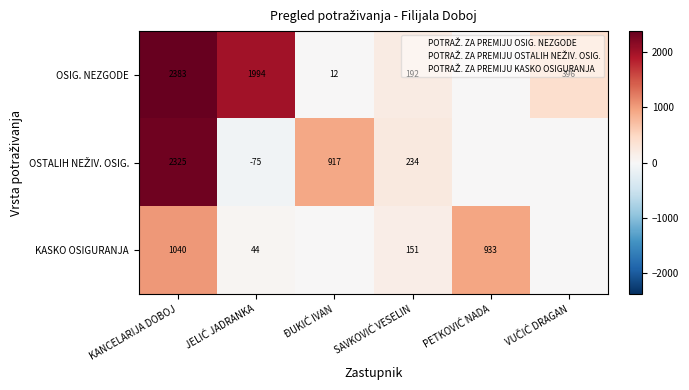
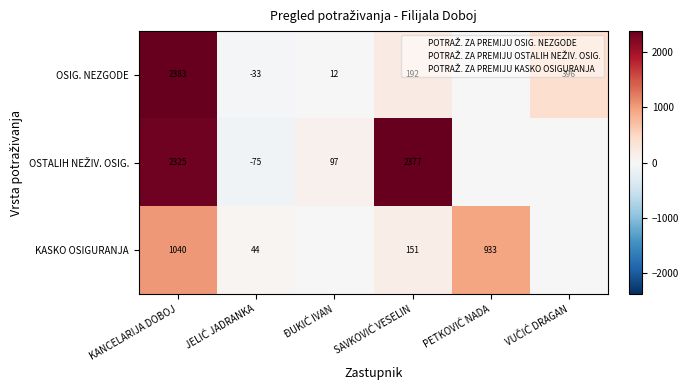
OSIG. NEZGODE, JELIĆ JADRANKA: 1994 -> -33
OSTALIH NEŽIV. OSIG., ĐUKIĆ IVAN: 917 -> 97
OSTALIH NEŽIV. OSIG., SAVKOVIĆ VESELIN: 234 -> 2377
